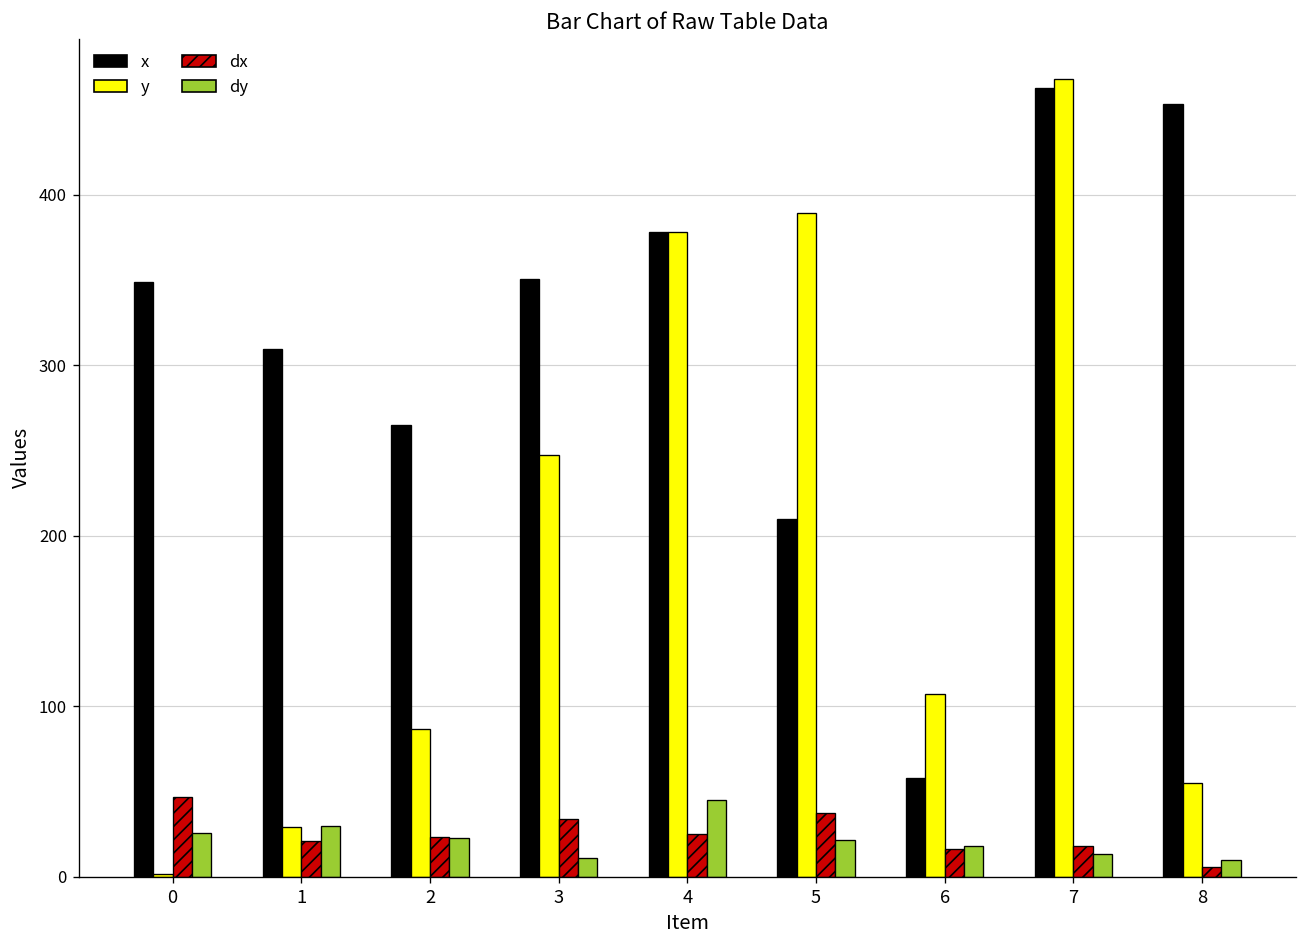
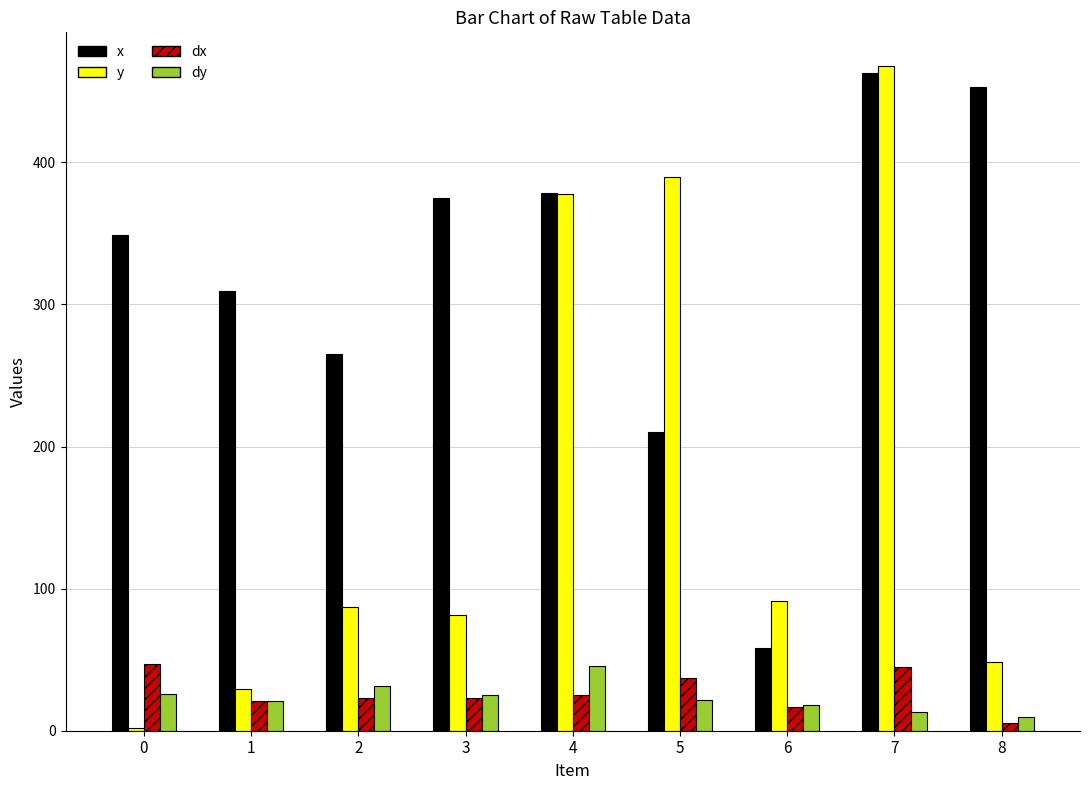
dy, 1: 30 -> 21
dy, 2: 23 -> 31
x, 3: 351 -> 375
y, 3: 248 -> 81
dx, 3: 34 -> 23
dy, 3: 11 -> 25
y, 6: 108 -> 92
dx, 7: 18 -> 45
y, 8: 55 -> 49
